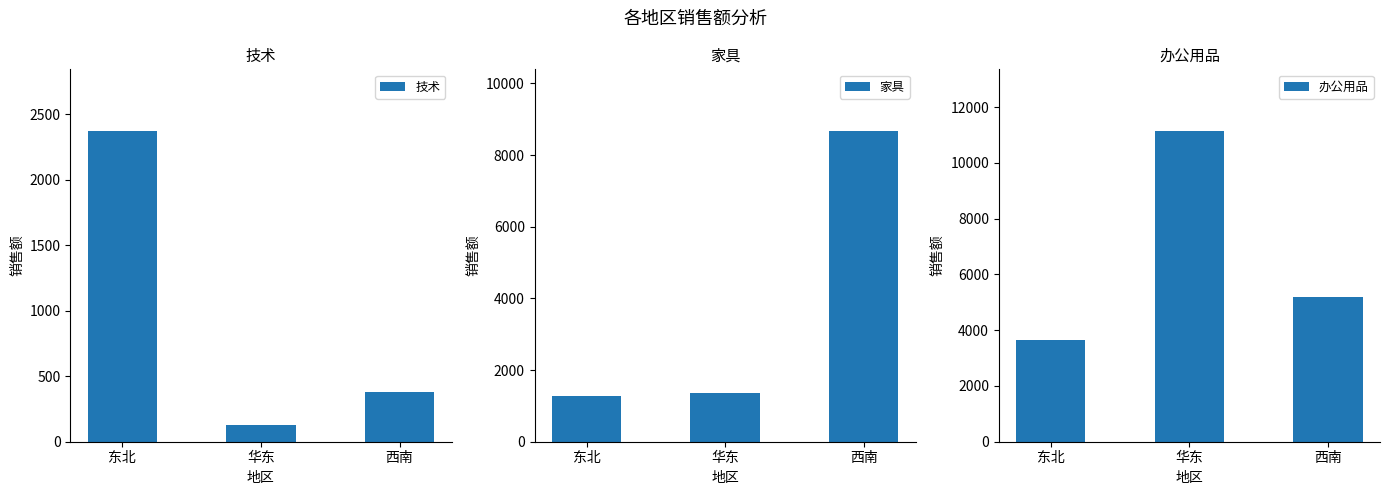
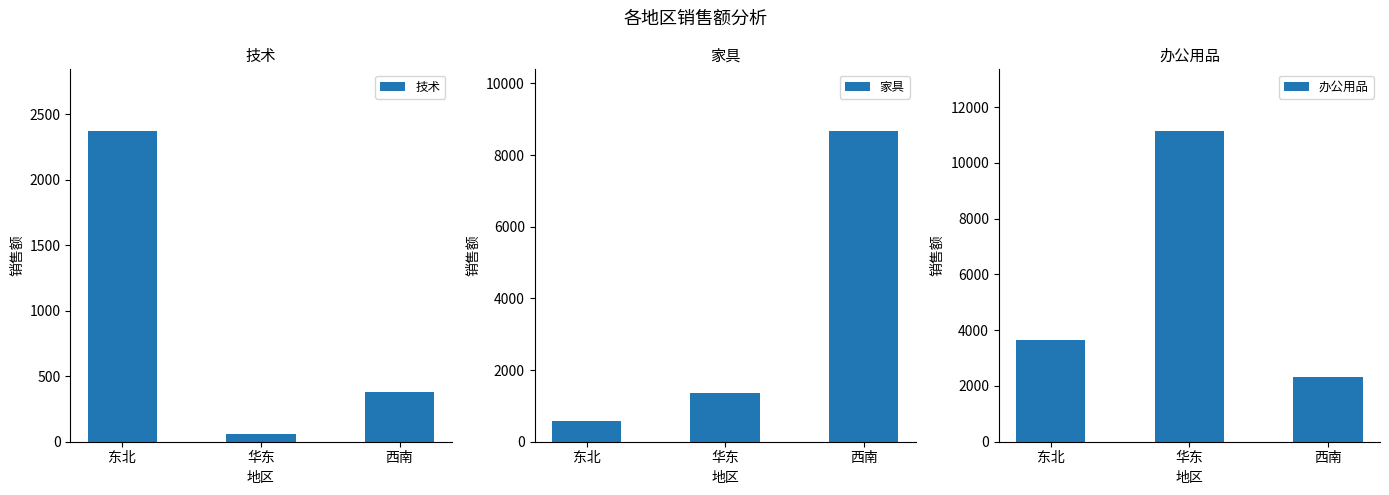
技术, 华东: 130 -> 60
家具, 东北: 1300 -> 600
办公用品, 西南: 5200 -> 2300
